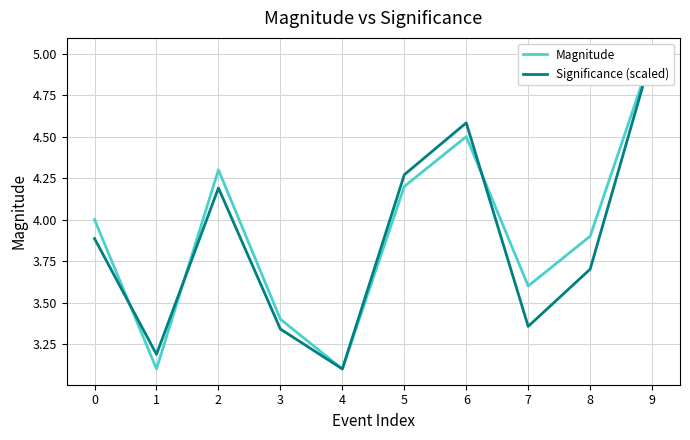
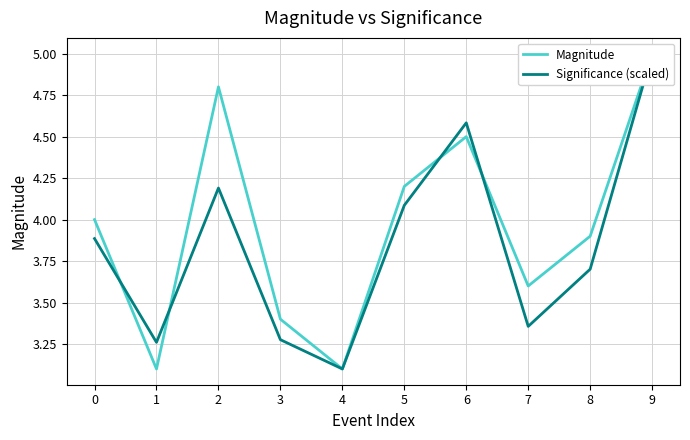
Significance (scaled), 1: 3.19 -> 3.26
Magnitude, 2: 4.3 -> 4.8
Significance (scaled), 3: 3.34 -> 3.28
Significance (scaled), 5: 4.27 -> 4.09
